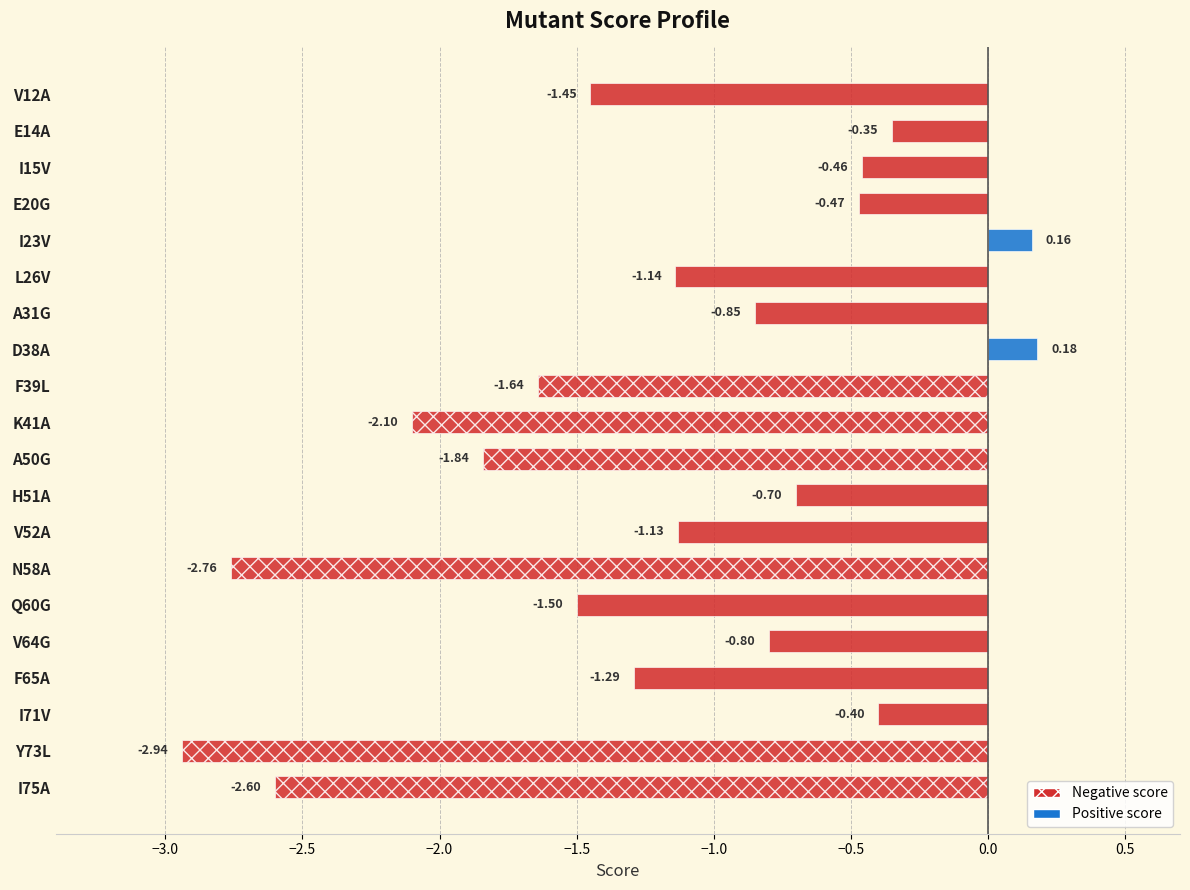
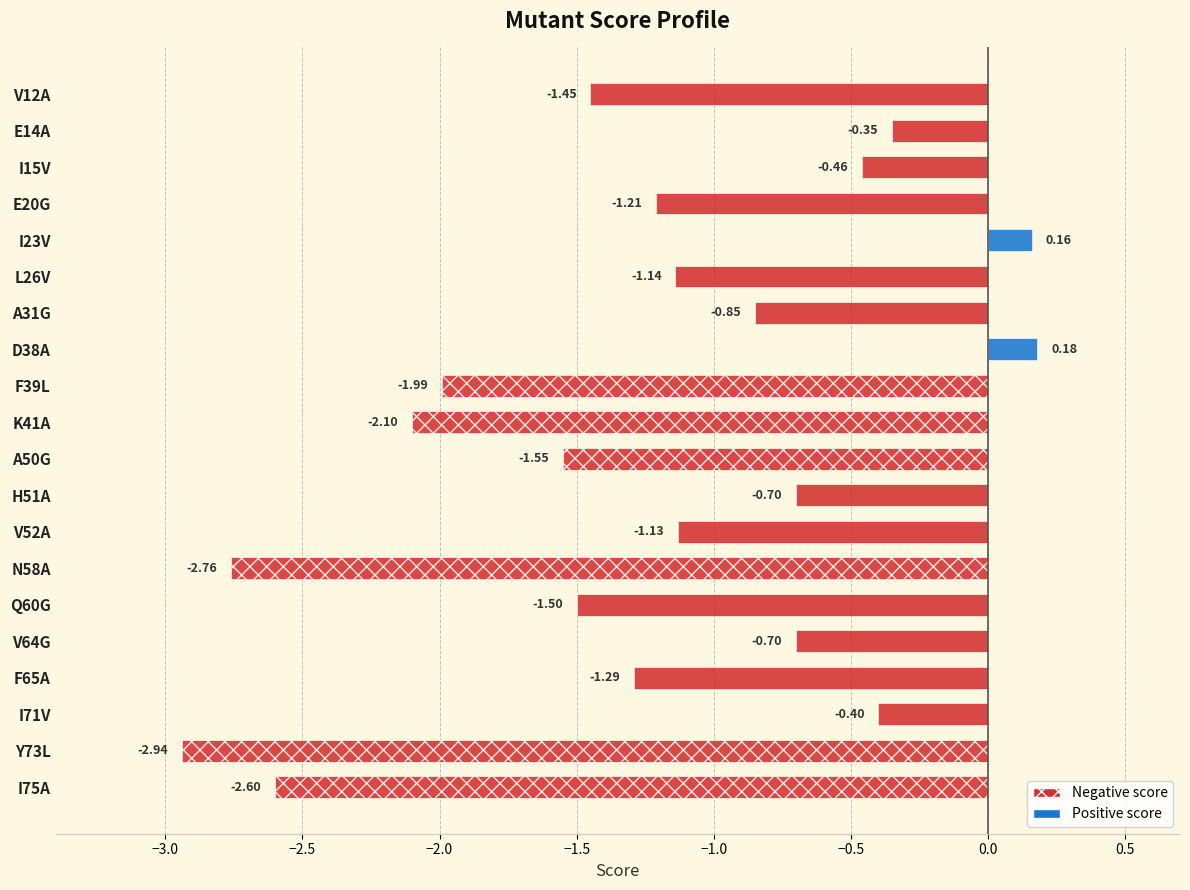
E20G: -0.47 -> -1.21
F39L: -1.64 -> -1.99
A50G: -1.84 -> -1.55
V64G: -0.80 -> -0.70
